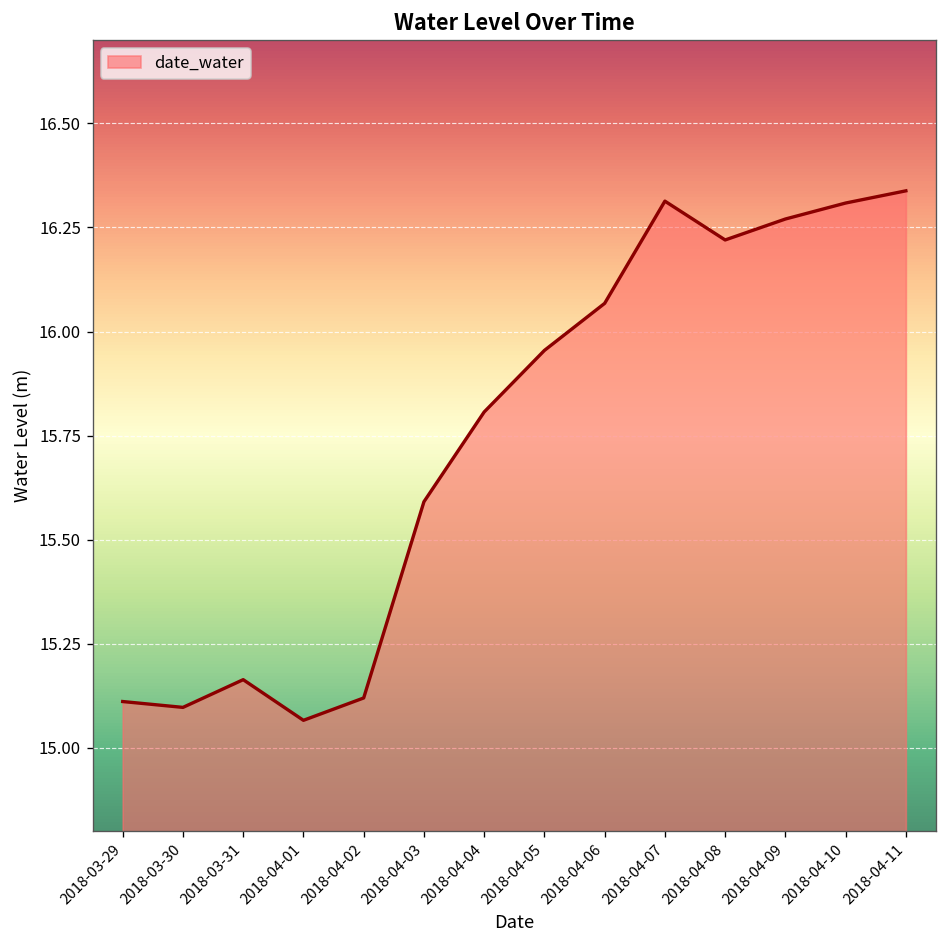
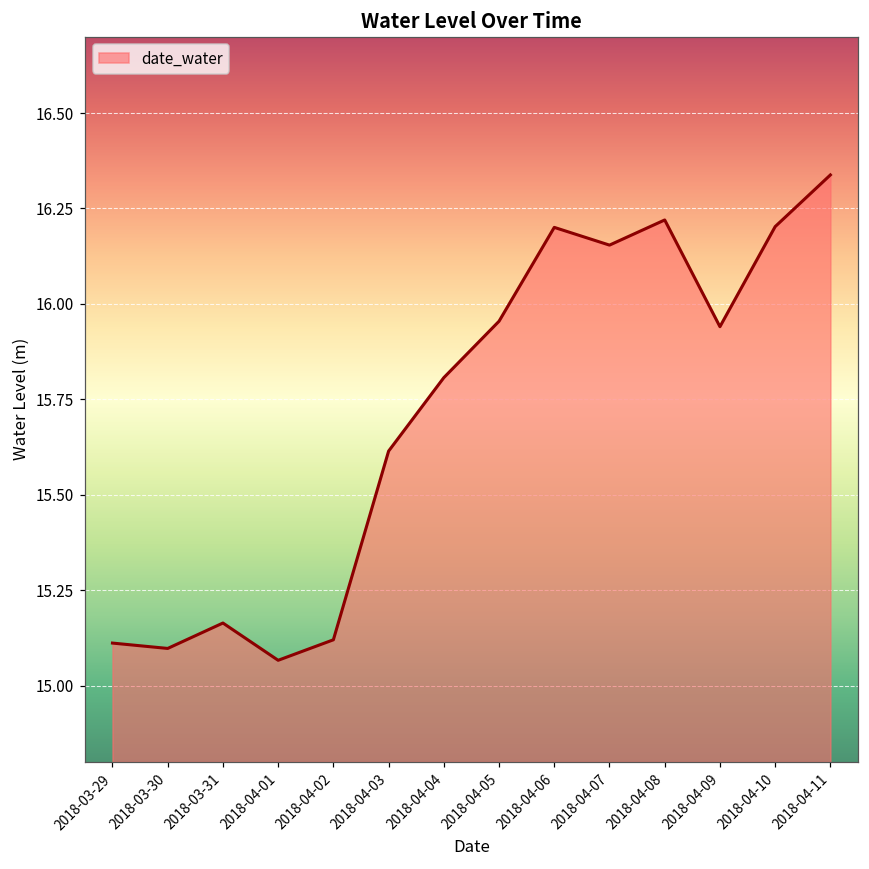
2018-04-03: 15.59 -> 15.61
2018-04-06: 16.07 -> 16.20
2018-04-07: 16.31 -> 16.15
2018-04-09: 16.27 -> 15.94
2018-04-10: 16.31 -> 16.20
